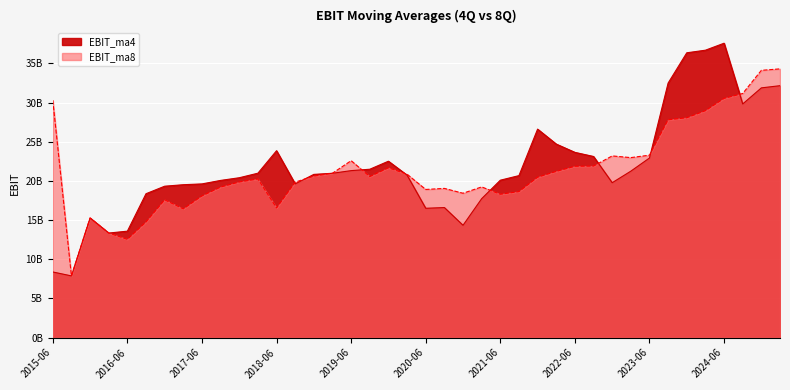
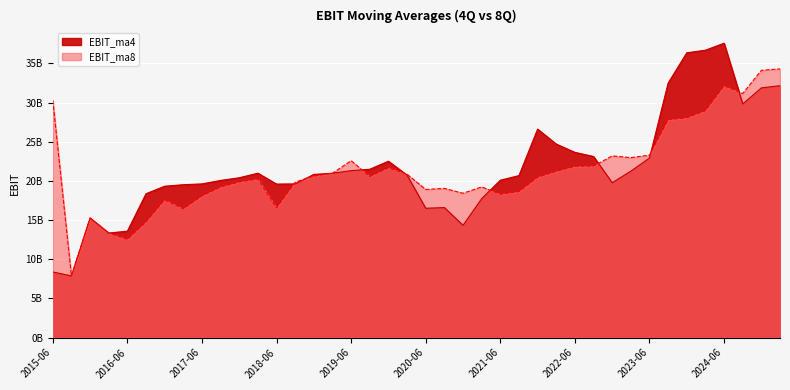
EBIT_ma4, 2018-06: 24000000000 -> 20000000000
EBIT_ma8, 2024-06: 31000000000 -> 32000000000
